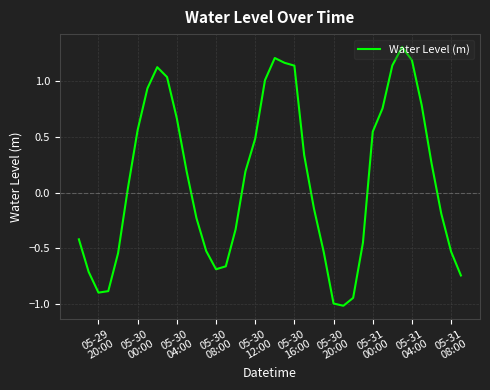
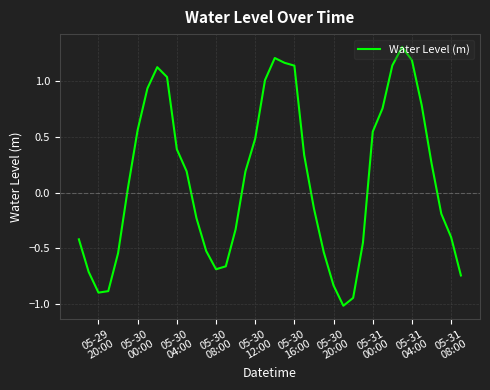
05-30 04:00: 0.67 -> 0.39
05-30 20:00: -1.00 -> -0.83
05-31 08:00: -0.53 -> -0.40
